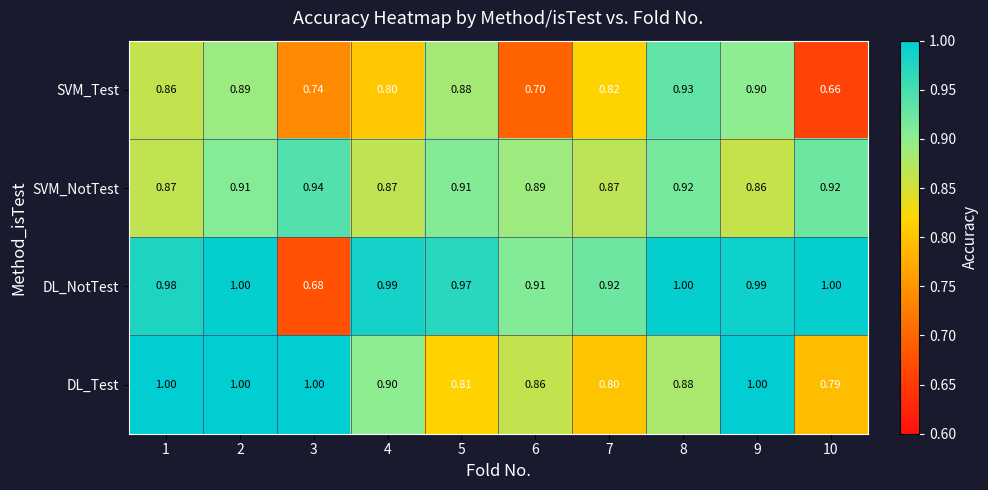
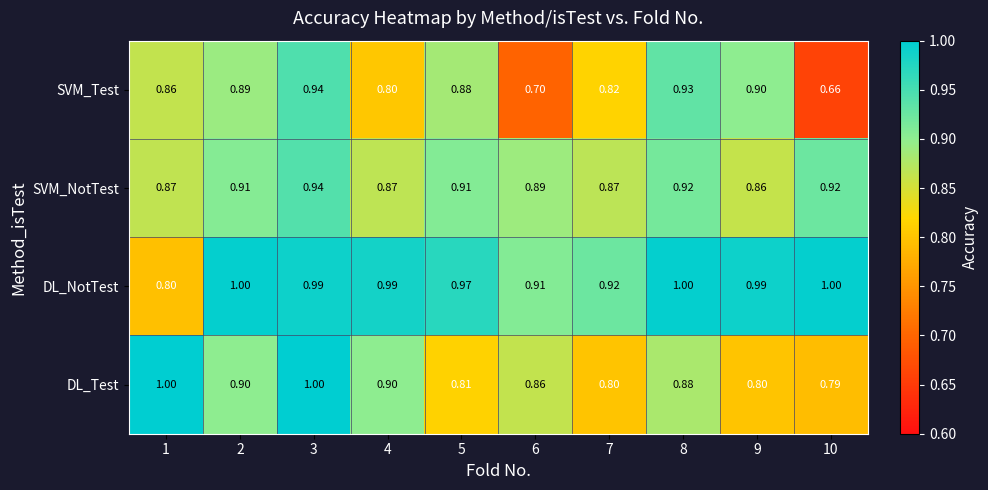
SVM_Test, 3: 0.74 -> 0.94
DL_NotTest, 1: 0.98 -> 0.80
DL_NotTest, 3: 0.68 -> 0.99
DL_Test, 2: 1.00 -> 0.90
DL_Test, 9: 1.00 -> 0.80
